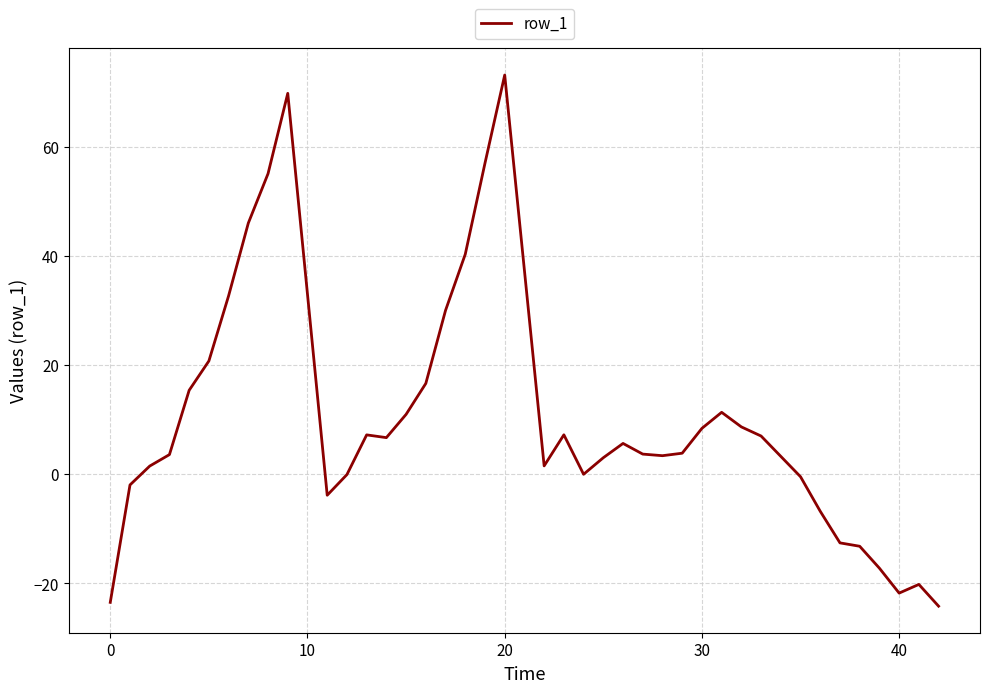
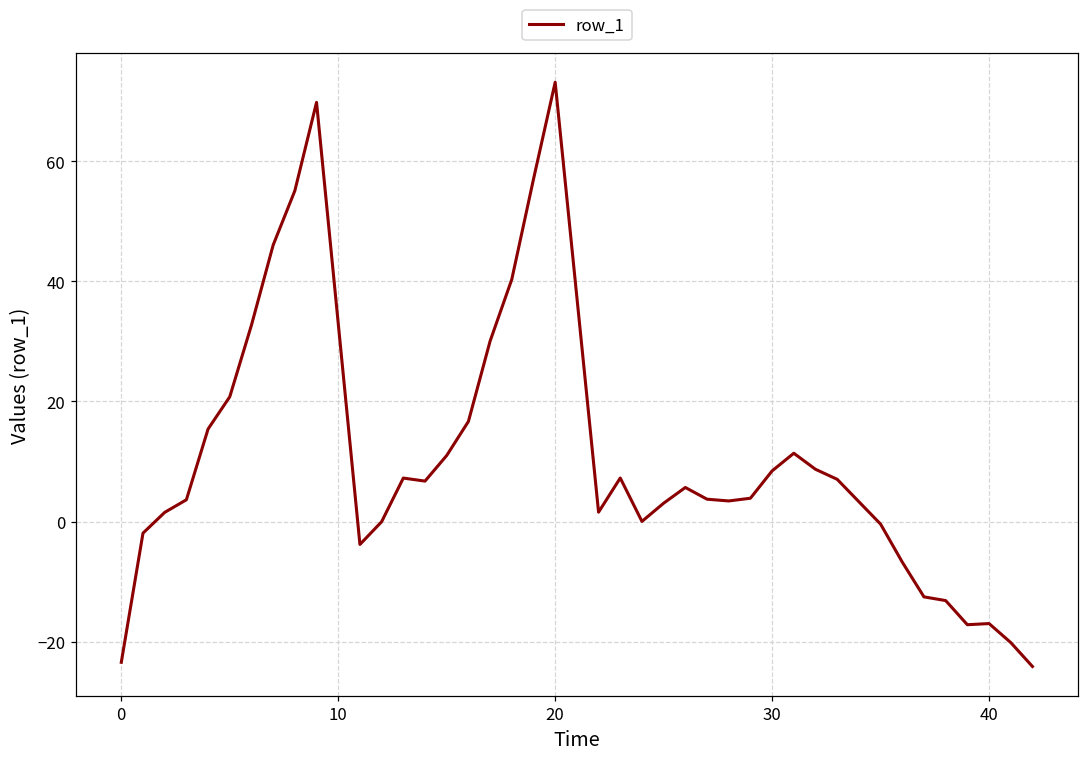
40: -22 -> -17
